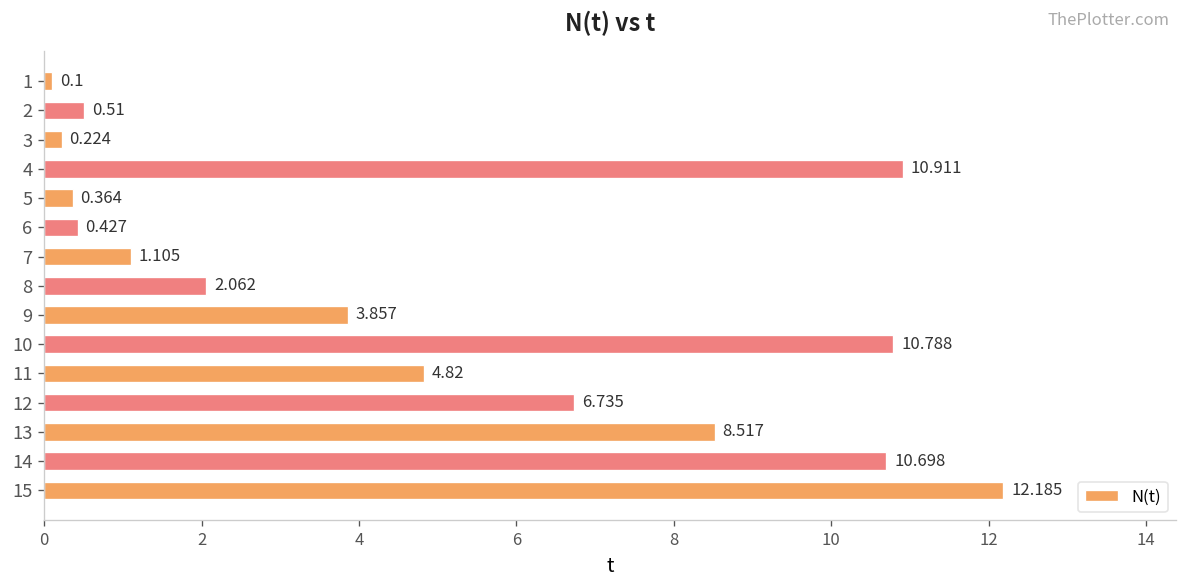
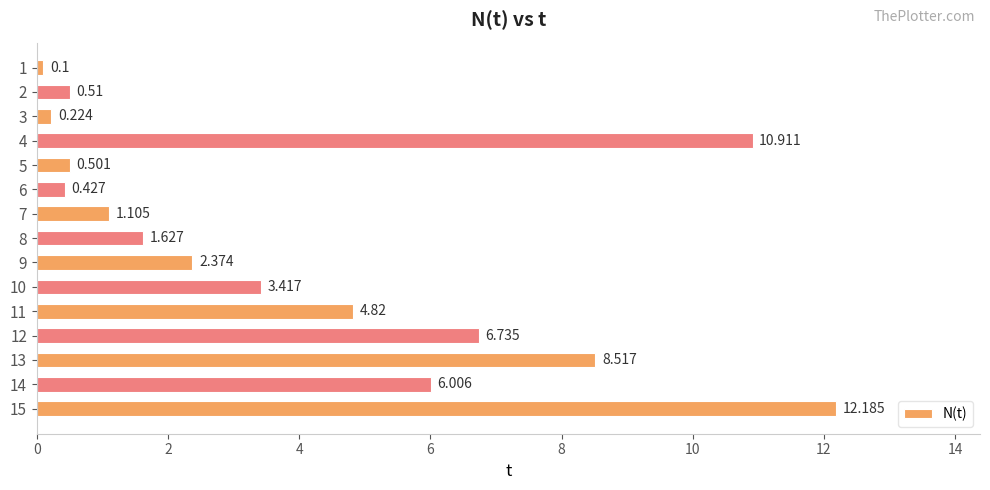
5: 0.364 -> 0.501
8: 2.062 -> 1.627
9: 3.857 -> 2.374
10: 10.788 -> 3.417
14: 10.698 -> 6.006
